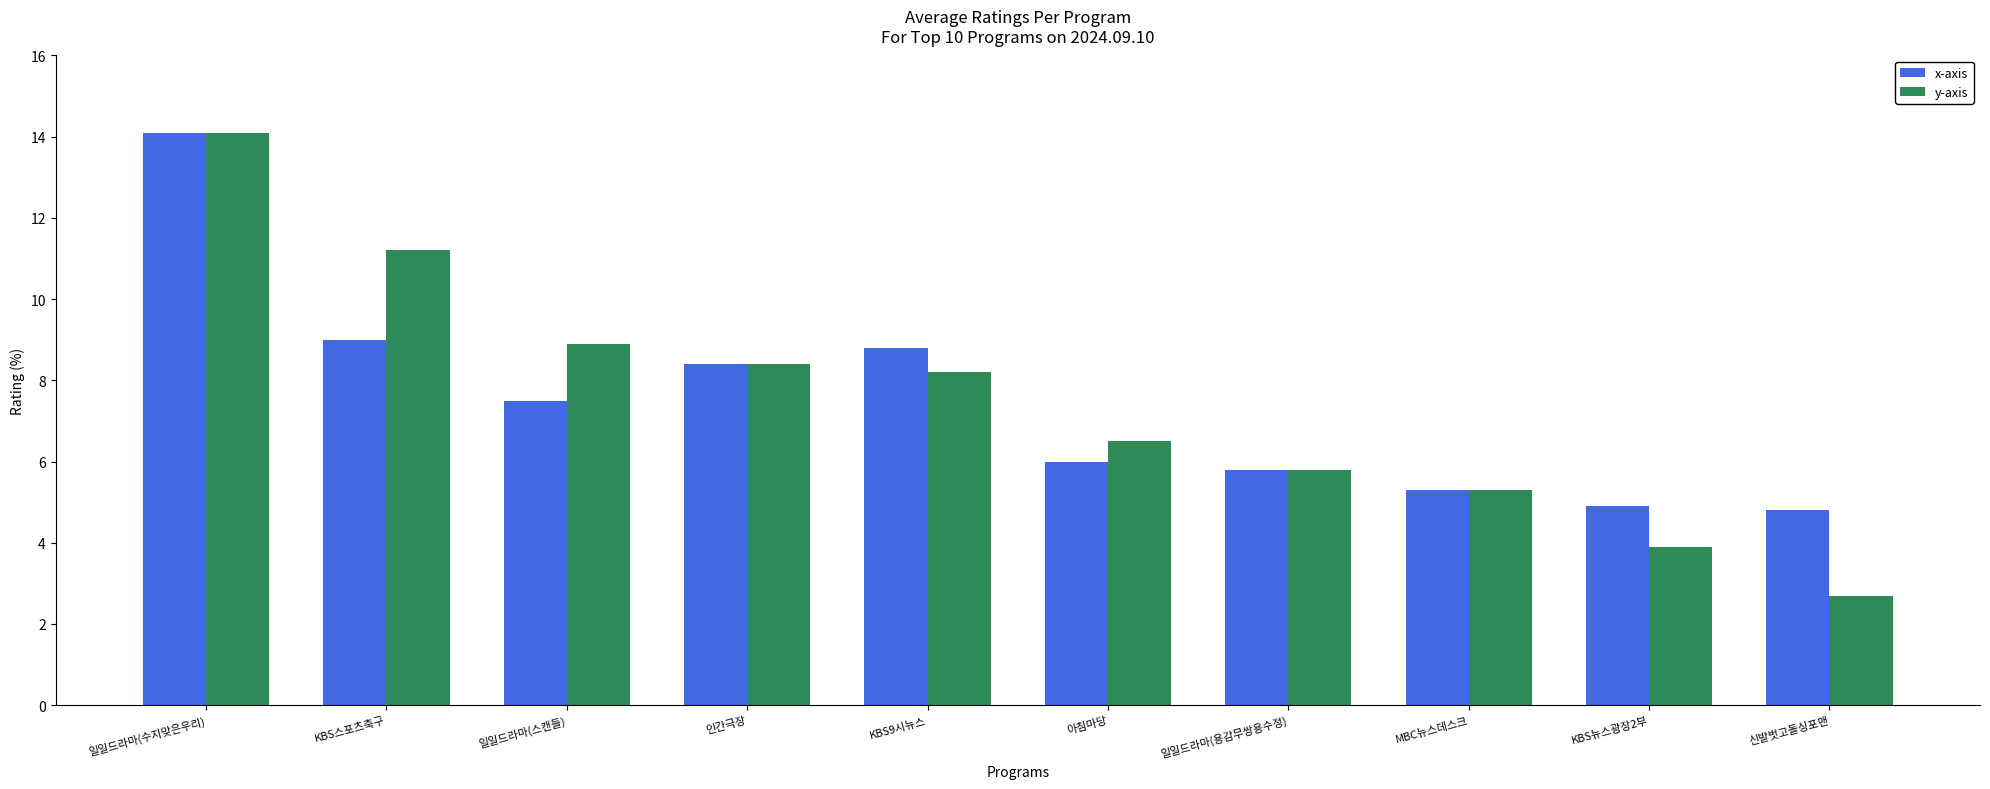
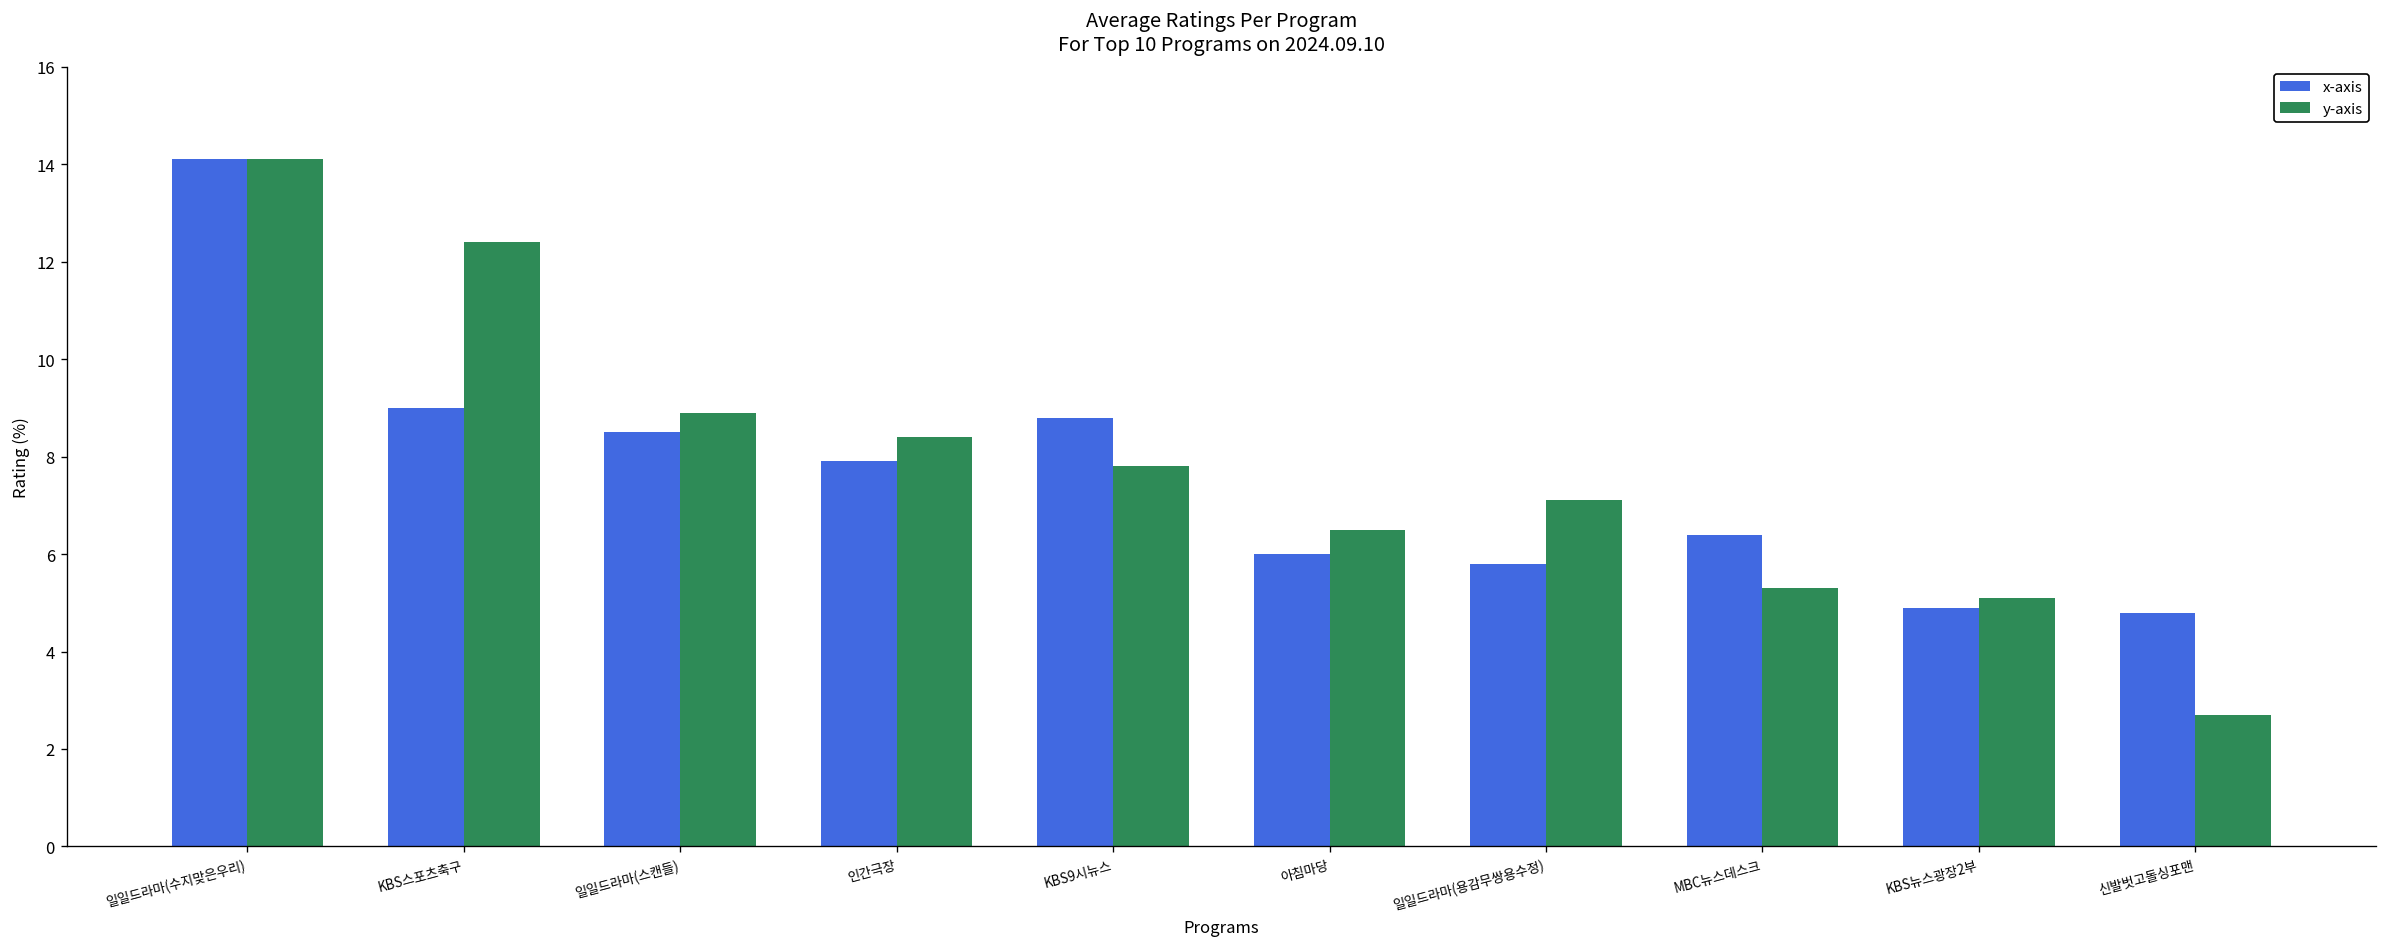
y-axis, KBS스포츠축구: 11.2 -> 12.4
x-axis, 일일드라마(스캔들): 7.5 -> 8.5
x-axis, 인간극장: 8.4 -> 7.9
y-axis, KBS9시뉴스: 8.2 -> 7.8
y-axis, 일일드라마(용감무쌍용수정): 5.8 -> 7.1
x-axis, MBC뉴스데스크: 5.3 -> 6.4
y-axis, KBS뉴스광장2부: 3.9 -> 5.1
